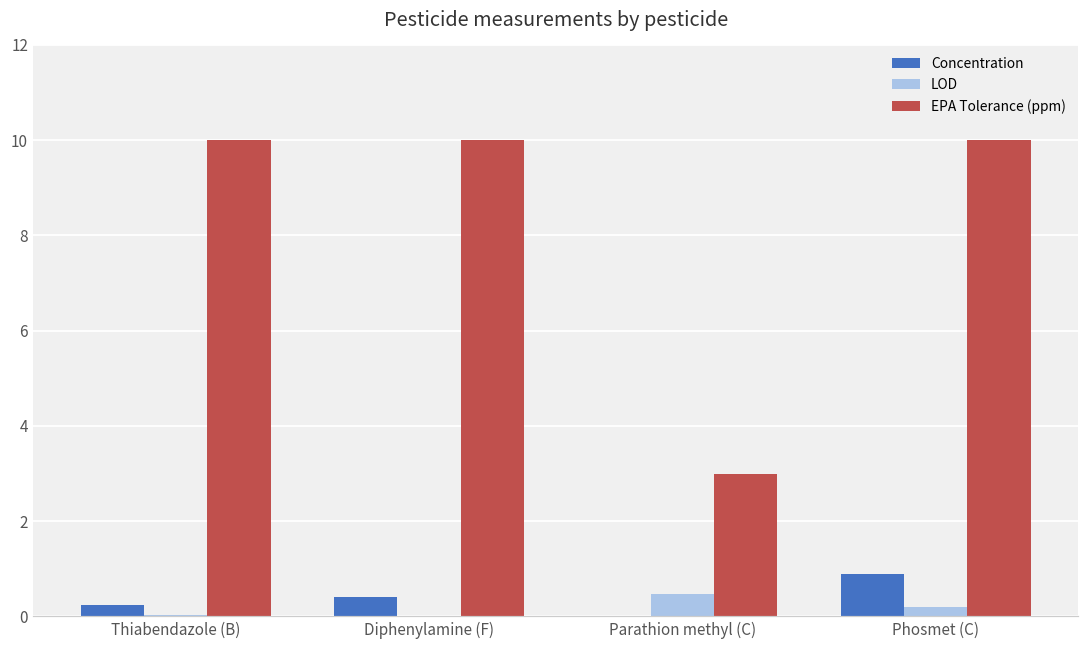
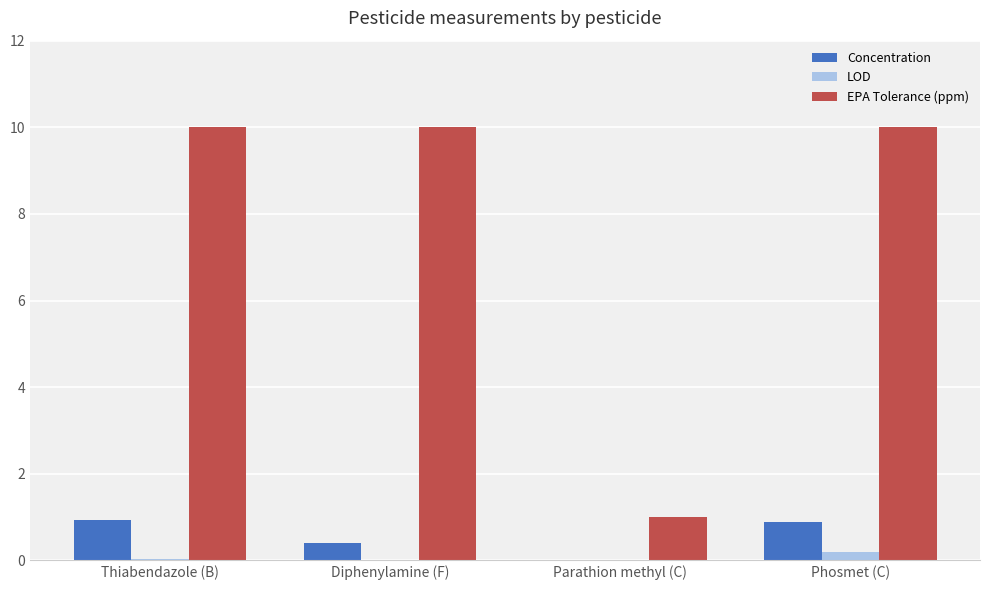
Concentration, Thiabendazole (B): 0.3 -> 0.9
LOD, Parathion methyl (C): 0.5 -> 0.0
EPA Tolerance (ppm), Parathion methyl (C): 3 -> 1
